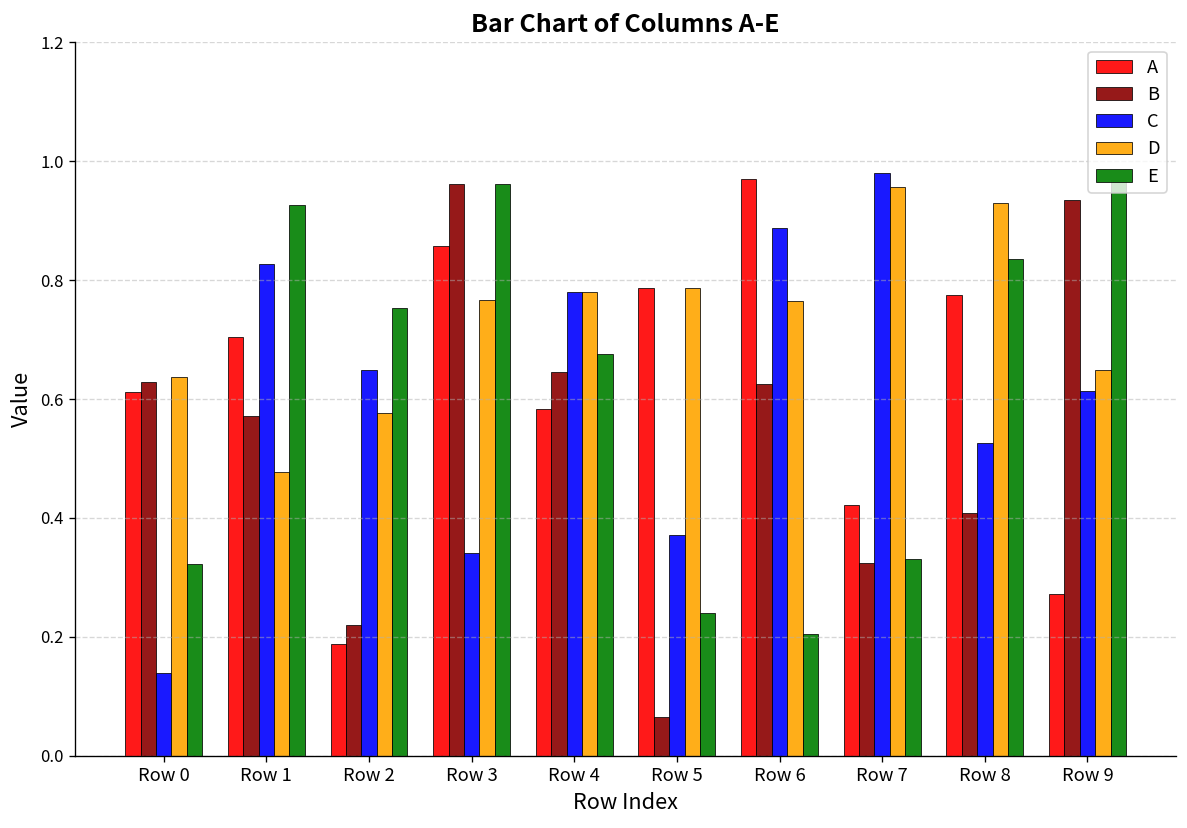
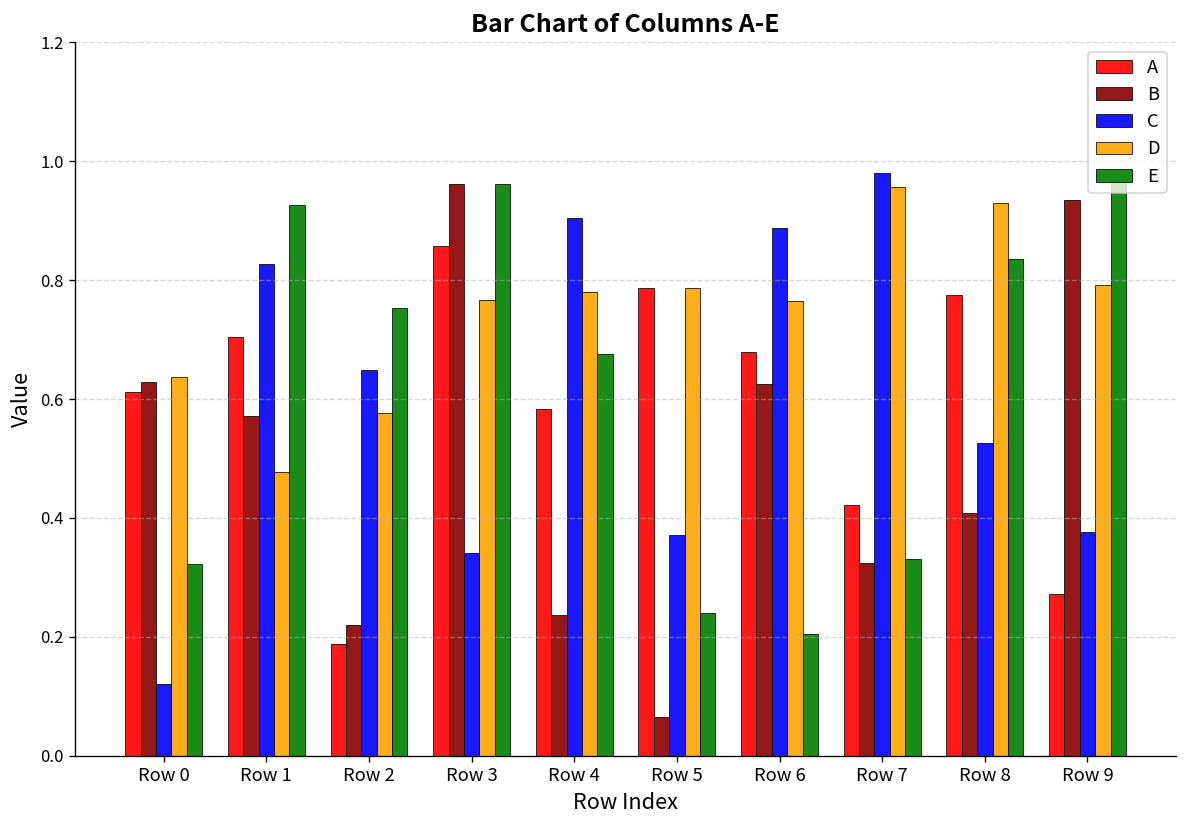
C, Row 0: 0.14 -> 0.12
B, Row 4: 0.64 -> 0.24
C, Row 4: 0.78 -> 0.90
A, Row 6: 0.97 -> 0.68
C, Row 9: 0.61 -> 0.38
D, Row 9: 0.65 -> 0.79
